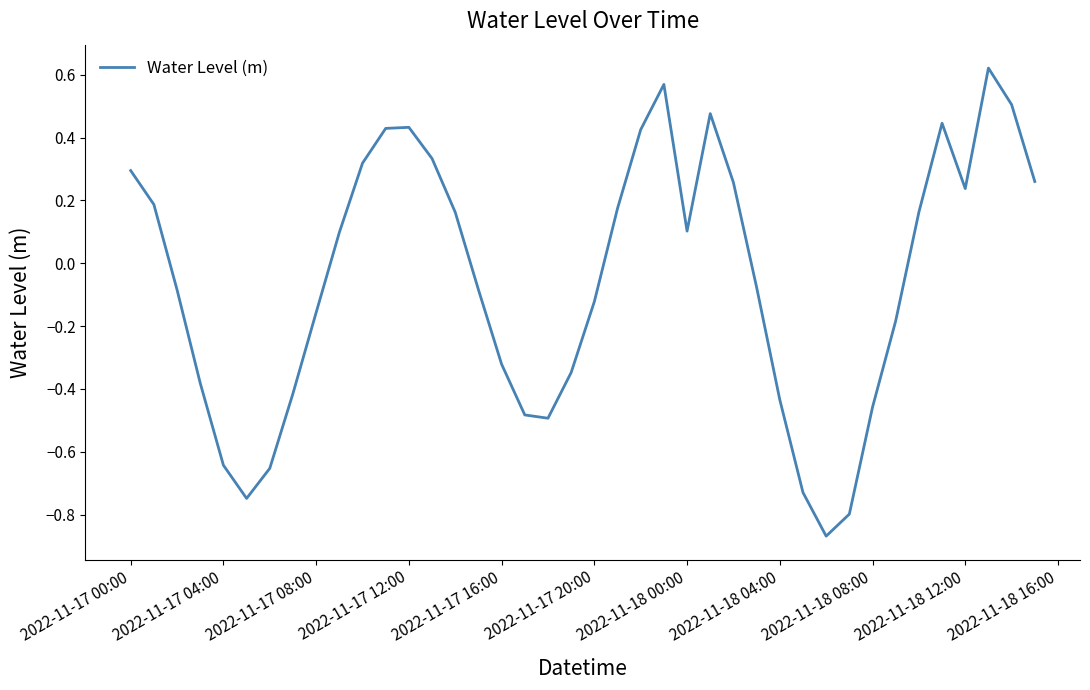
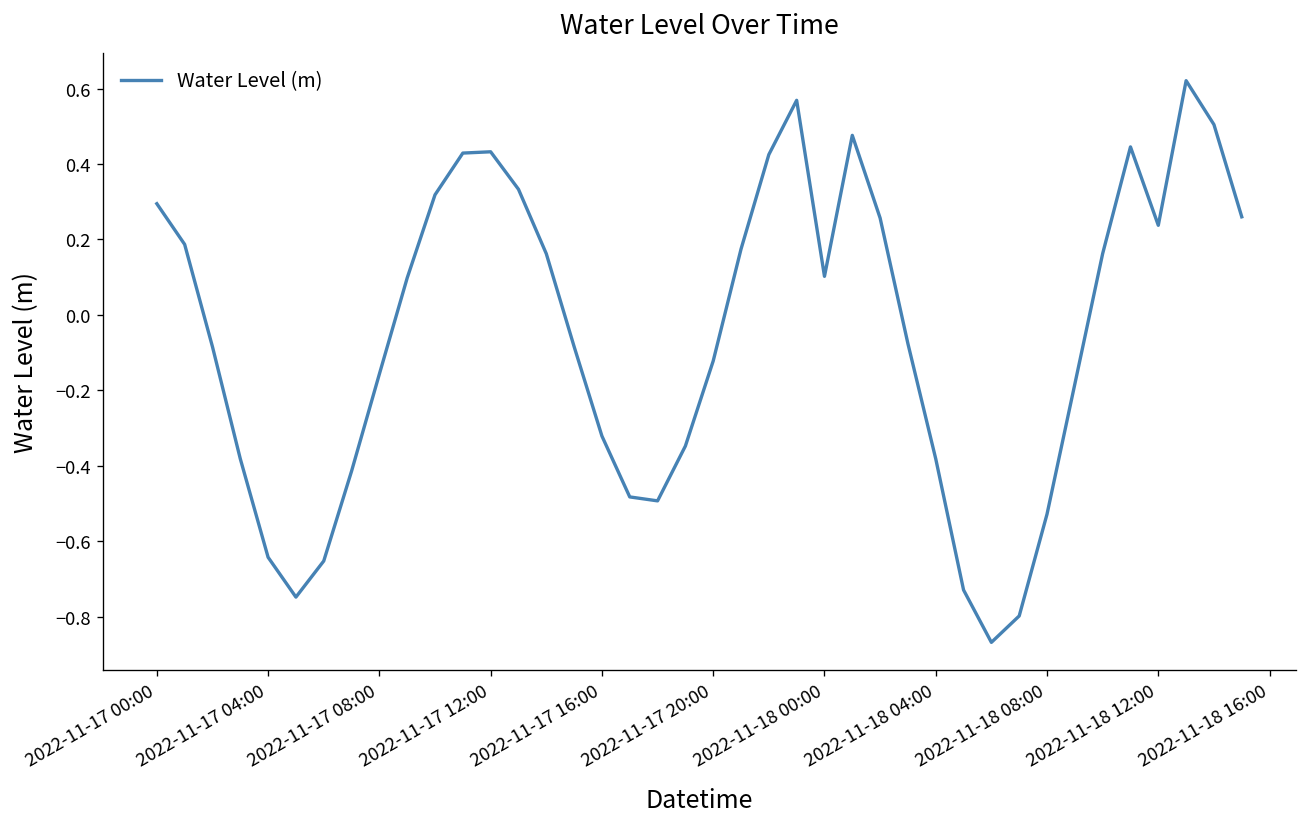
2022-11-18 04:00: -0.43 -> -0.38
2022-11-18 08:00: -0.46 -> -0.53
